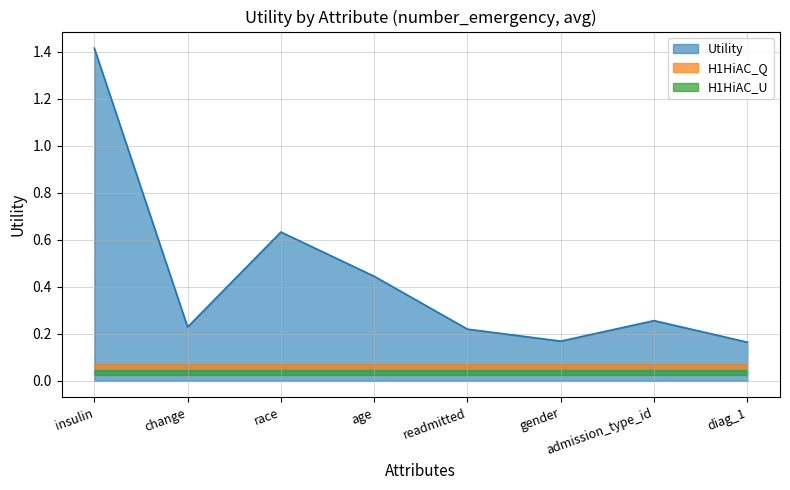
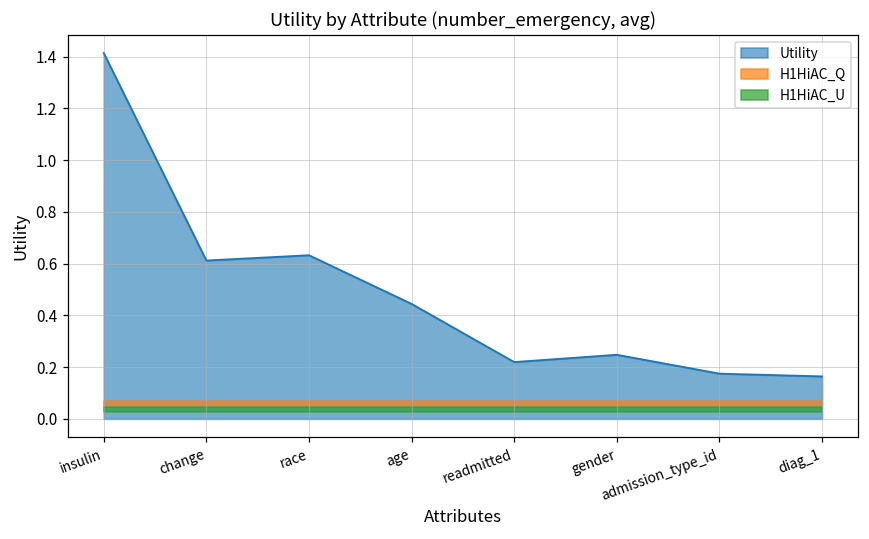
Utility, change: 0.23 -> 0.61
Utility, gender: 0.17 -> 0.25
Utility, admission_type_id: 0.26 -> 0.17
